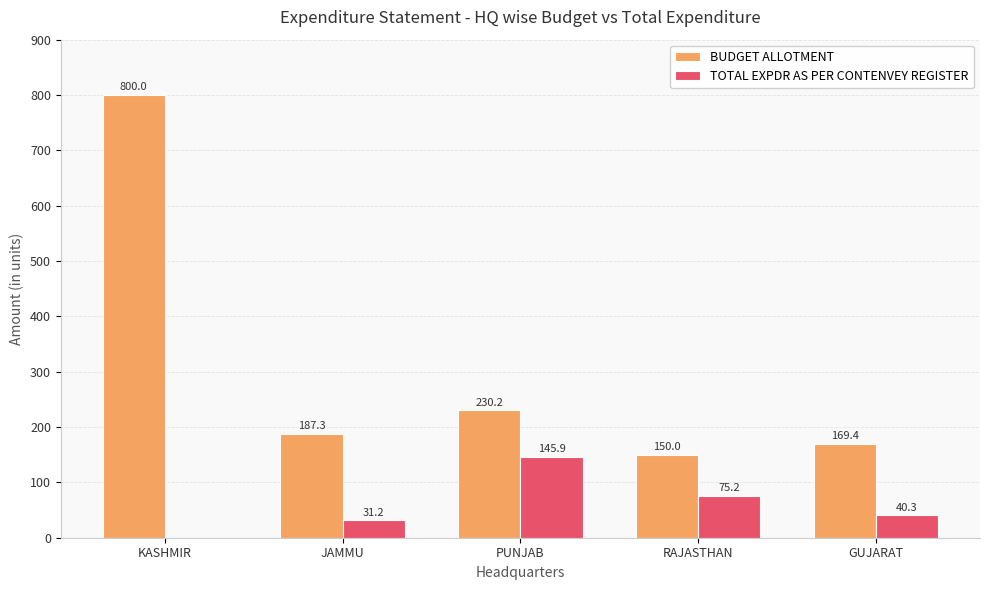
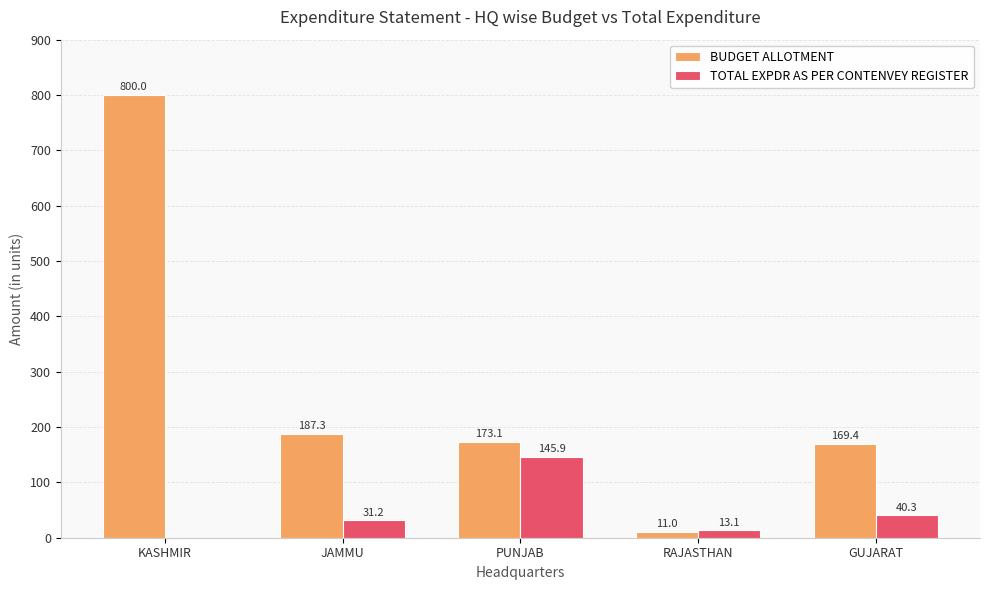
BUDGET ALLOTMENT, PUNJAB: 230.2 -> 173.1
BUDGET ALLOTMENT, RAJASTHAN: 150.0 -> 11.0
TOTAL EXPDR AS PER CONTENVEY REGISTER, RAJASTHAN: 75.2 -> 13.1
